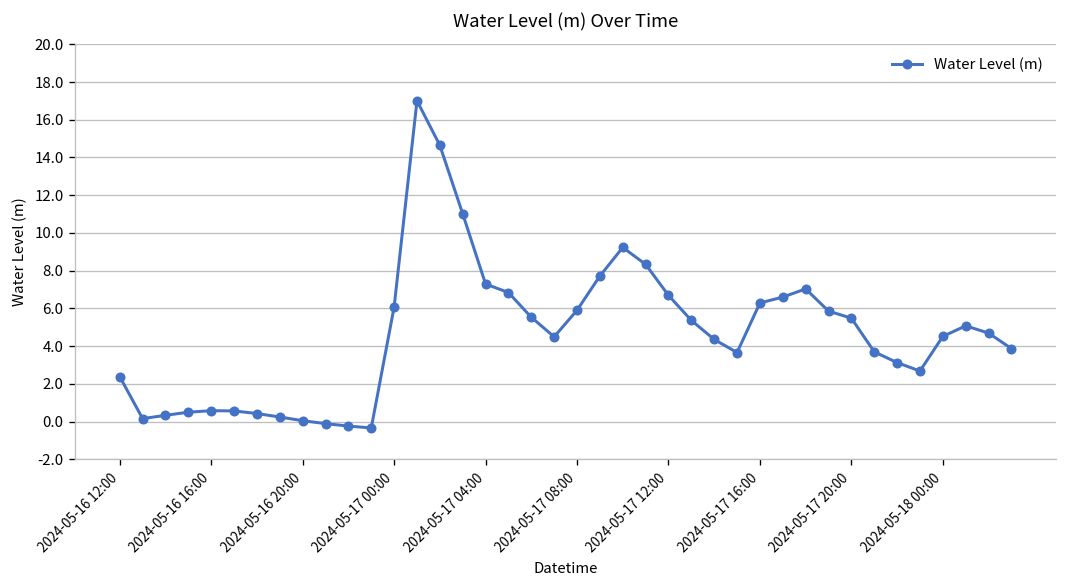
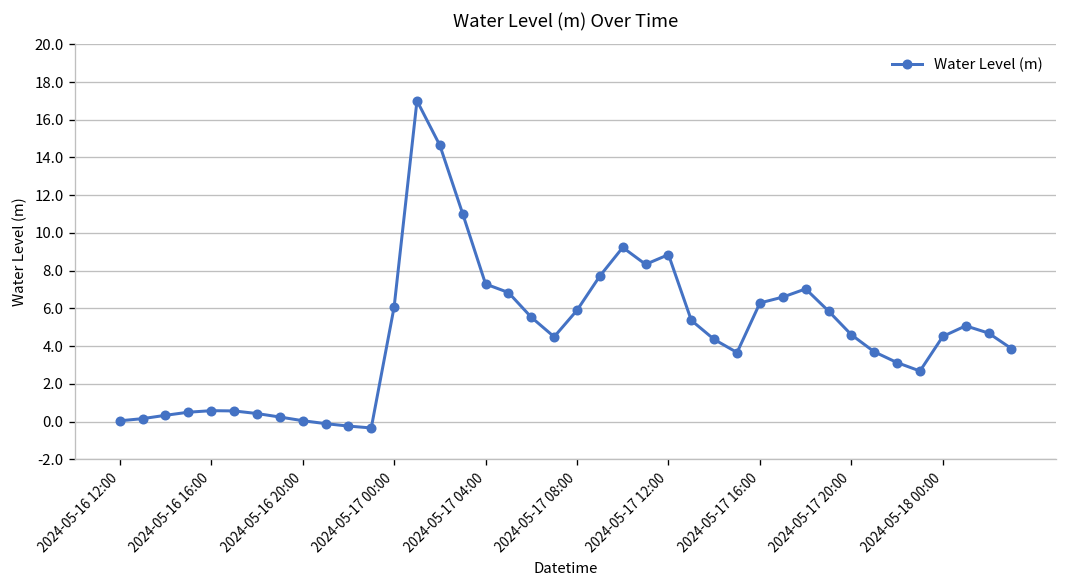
2024-05-16 12:00: 2.4 -> 0.0
2024-05-17 12:00: 6.7 -> 8.9
2024-05-17 20:00: 5.5 -> 4.6
